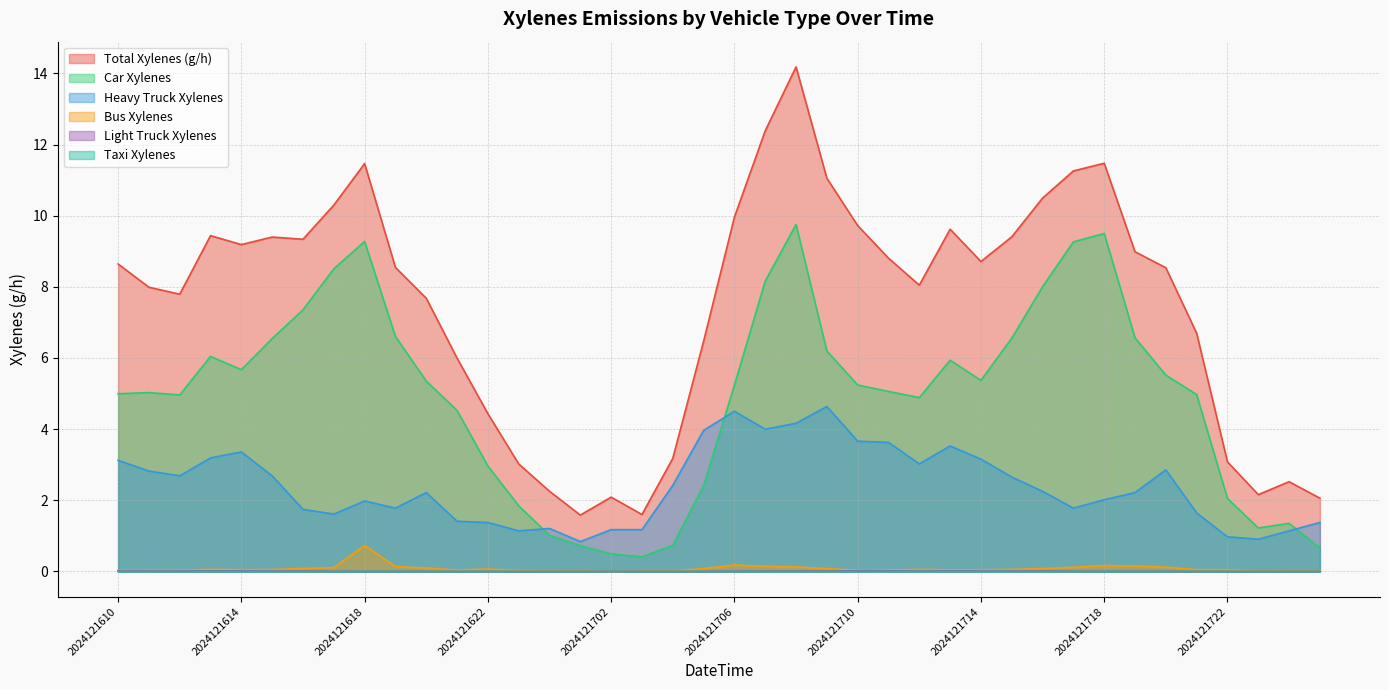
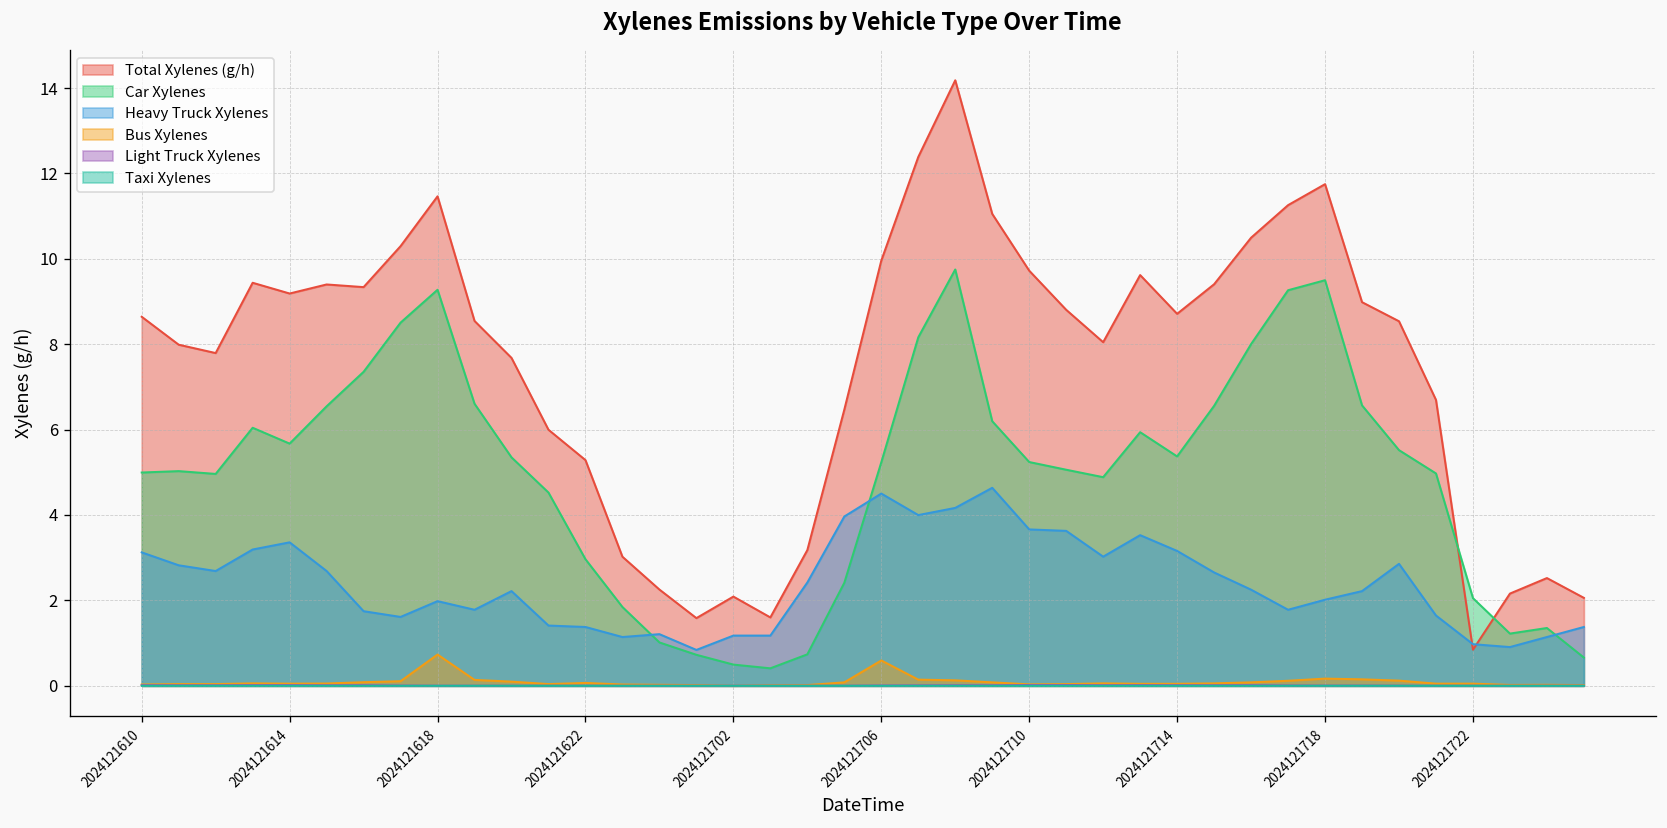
Total Xylenes (g/h), 2024121622: 4.4 -> 5.3
Bus Xylenes, 2024121706: 0.2 -> 0.6
Total Xylenes (g/h), 2024121718: 11.5 -> 11.7
Total Xylenes (g/h), 2024121722: 3.1 -> 0.8
